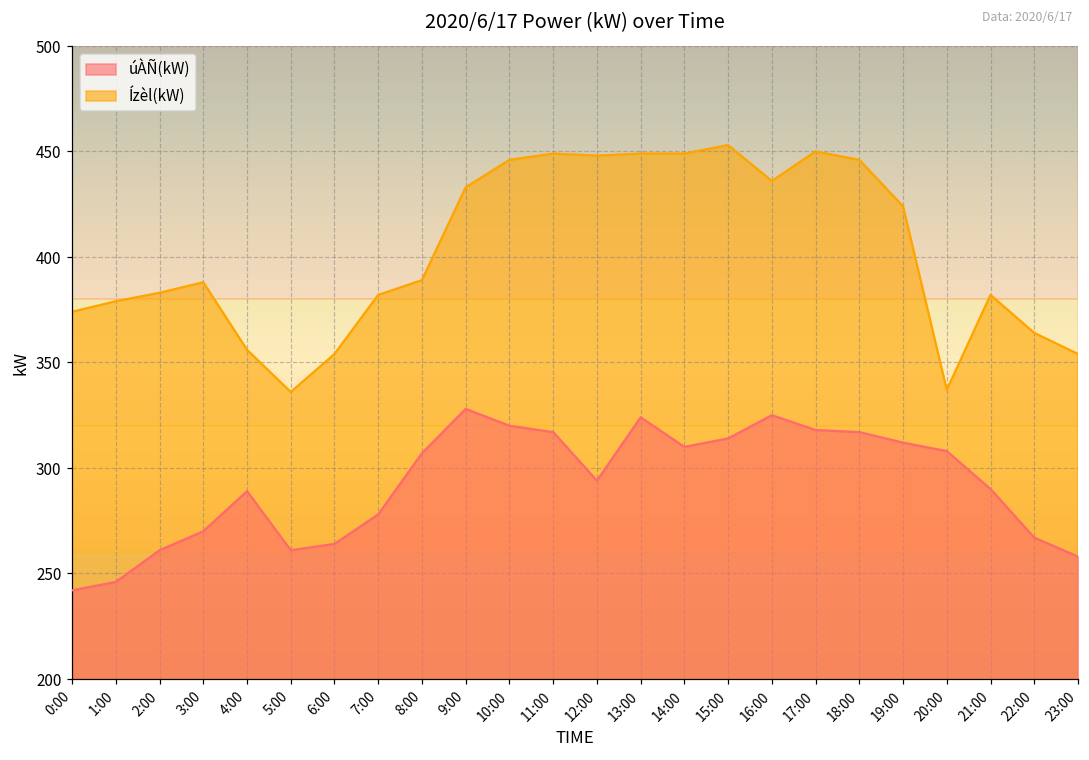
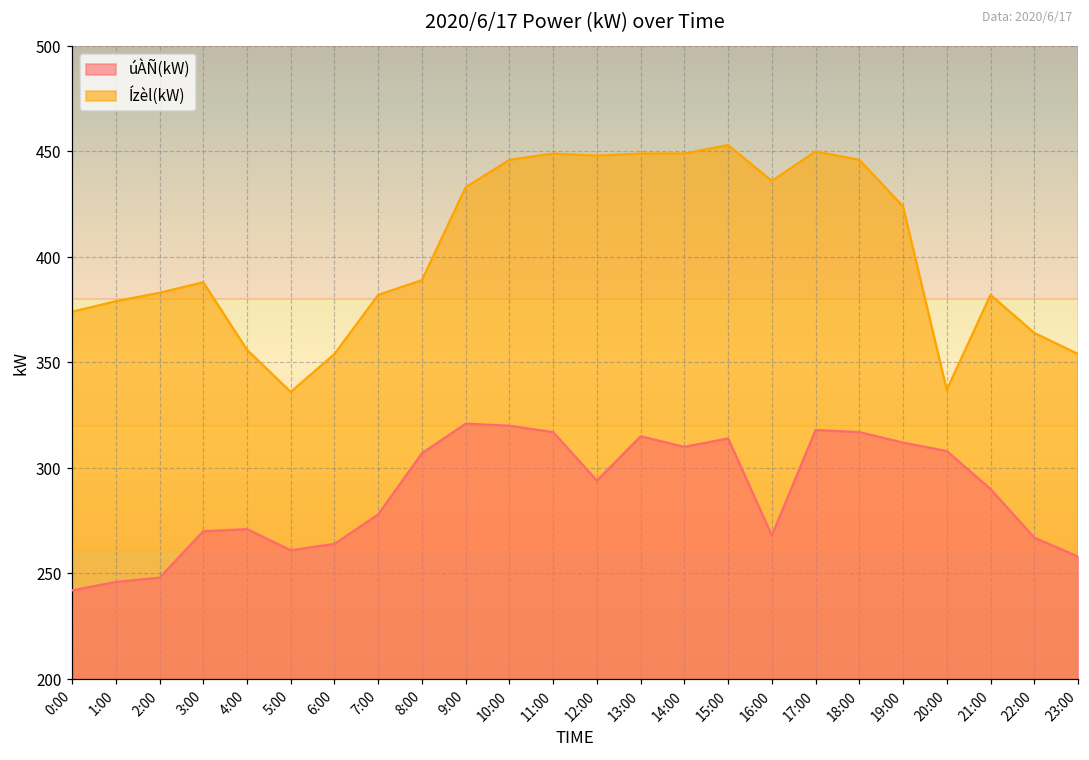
úÀÑ(kW), 2:00: 261 -> 248
úÀÑ(kW), 4:00: 289 -> 271
úÀÑ(kW), 9:00: 328 -> 321
úÀÑ(kW), 13:00: 324 -> 315
úÀÑ(kW), 16:00: 325 -> 268
